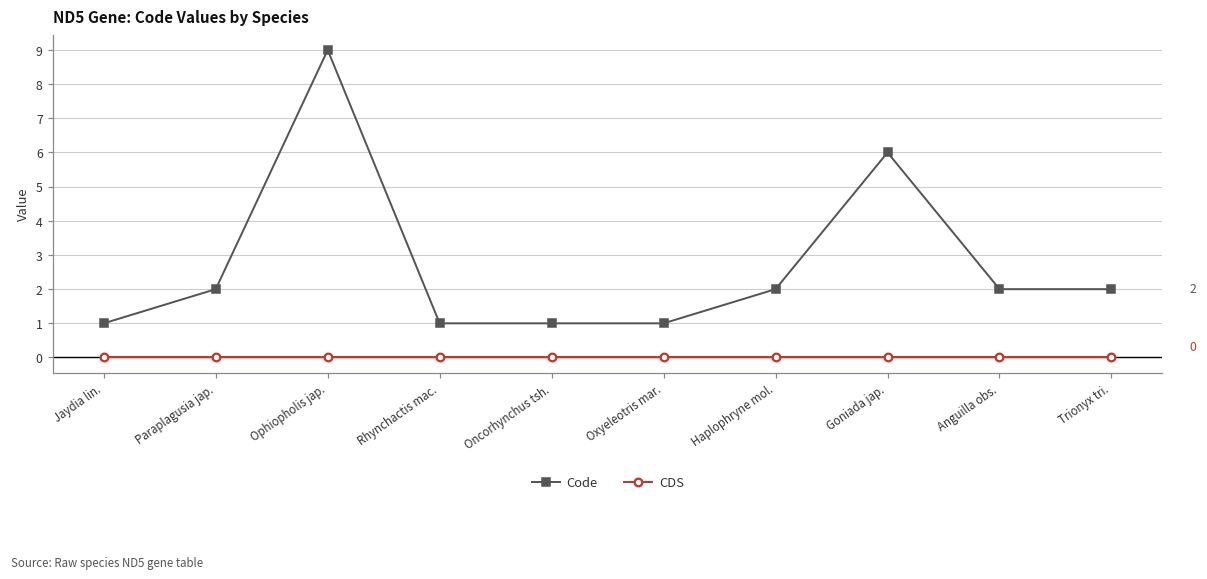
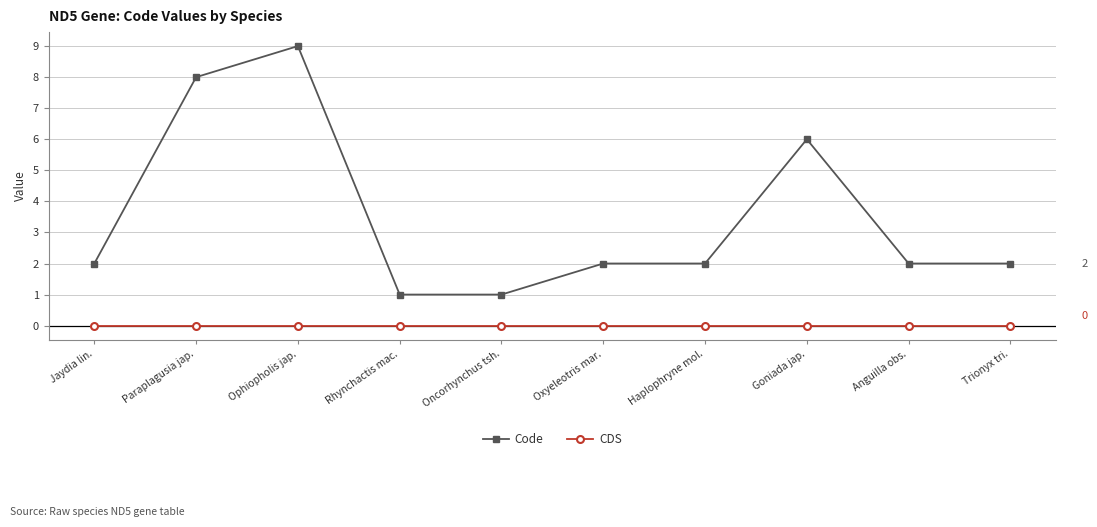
Code, Jaydia lin.: 1 -> 2
Code, Paraplagusia jap.: 2 -> 8
Code, Oxyeleotris mar.: 1 -> 2
